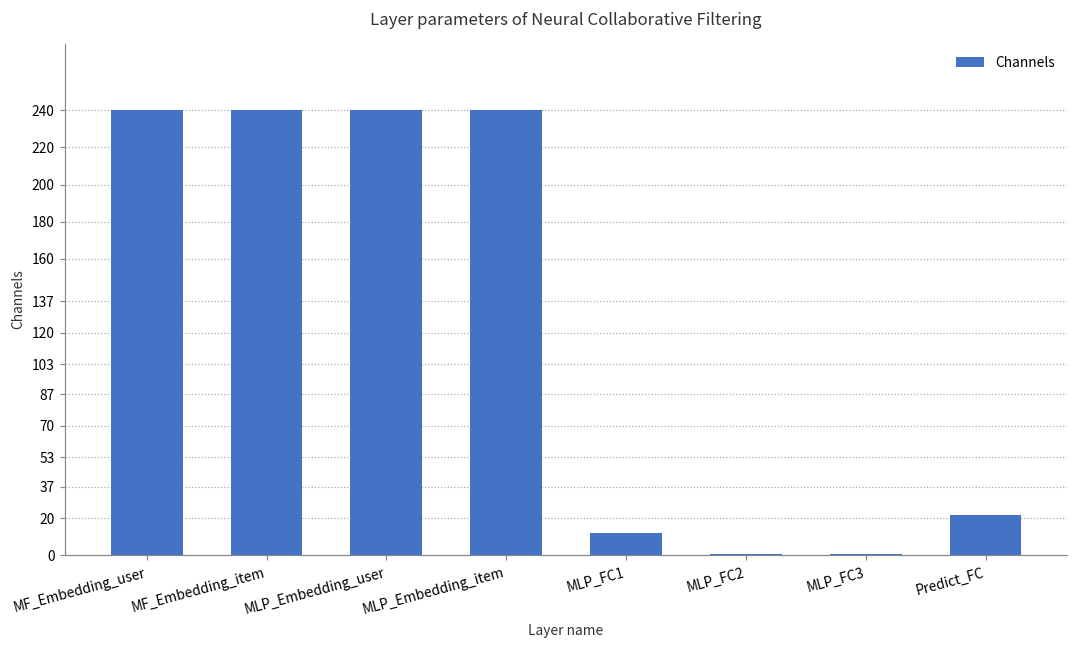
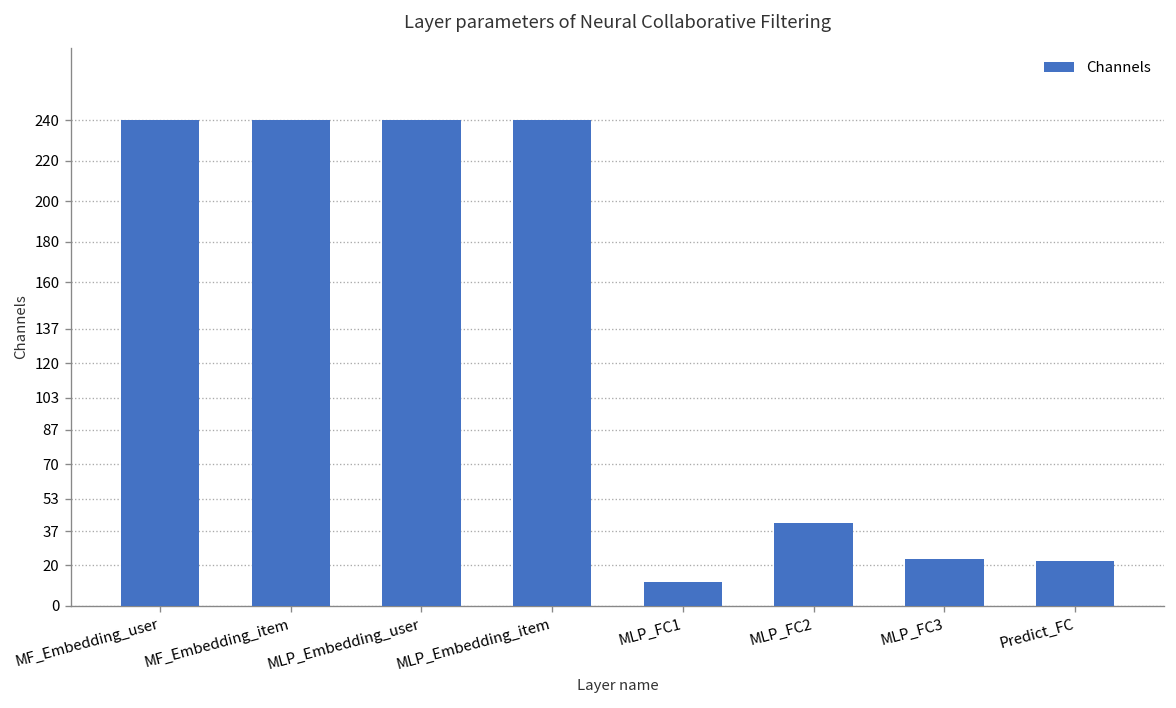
MLP_FC2: 1 -> 41
MLP_FC3: 1 -> 23
